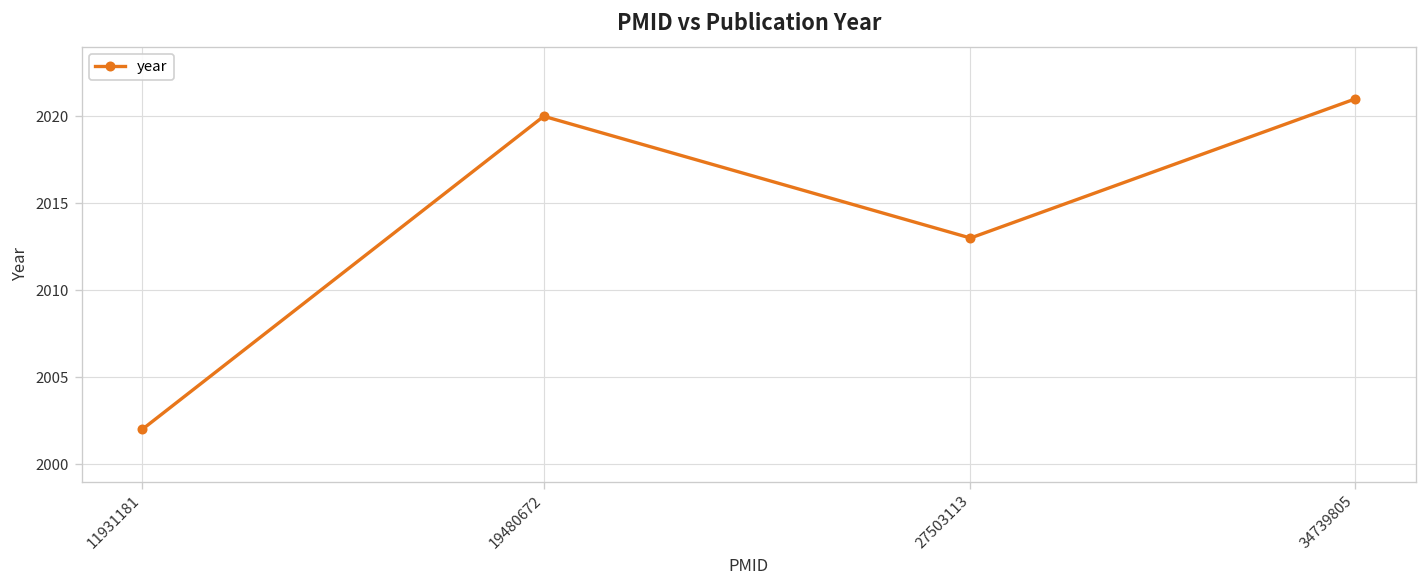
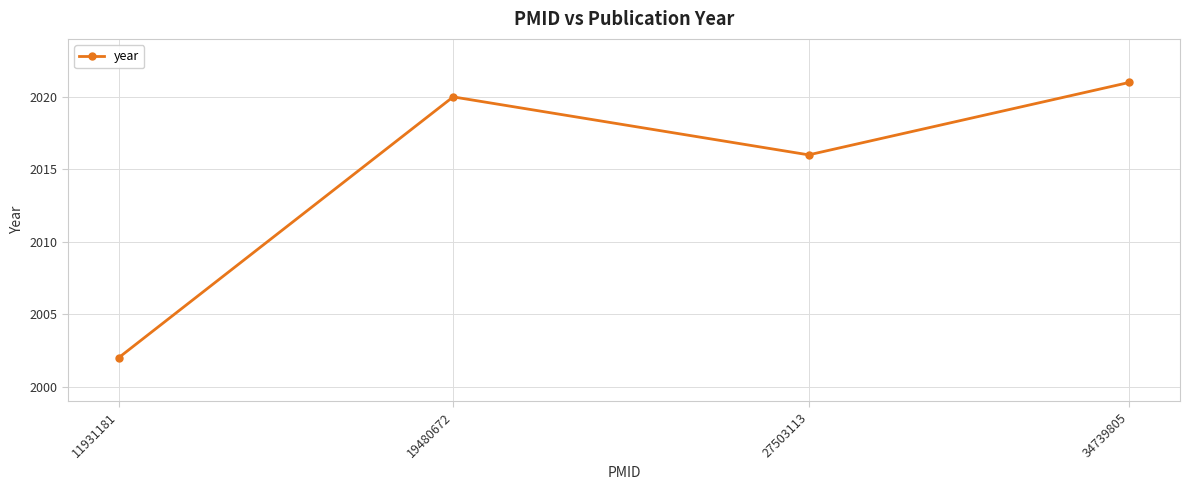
27503113: 2013 -> 2016
